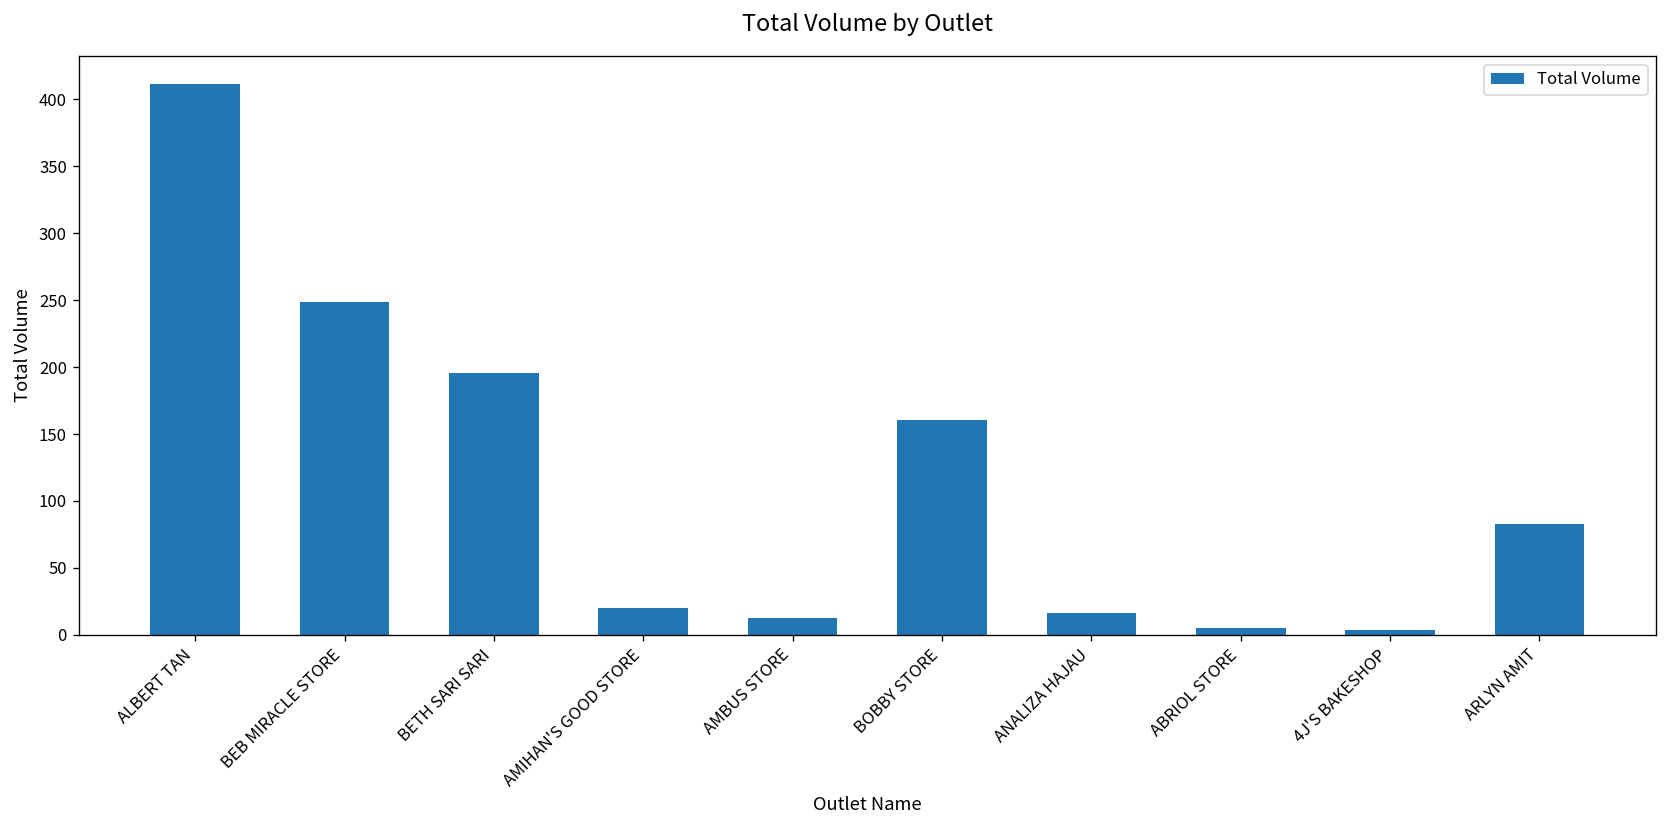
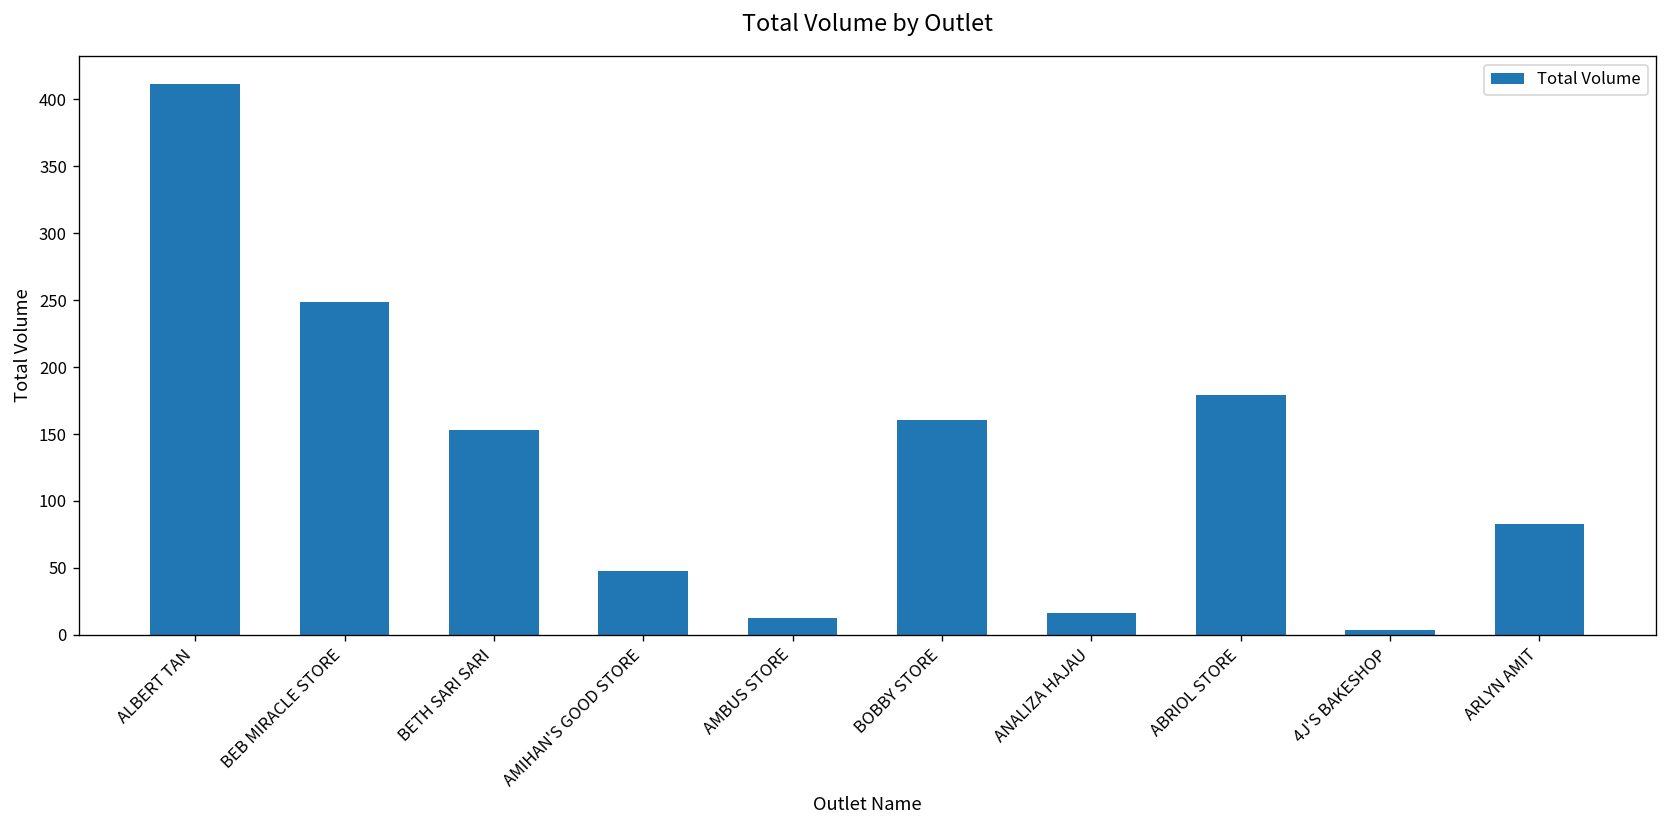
BETH SARI SARI: 196 -> 153
AMIHAN'S GOOD STORE: 20 -> 48
ABRIOL STORE: 5 -> 179
